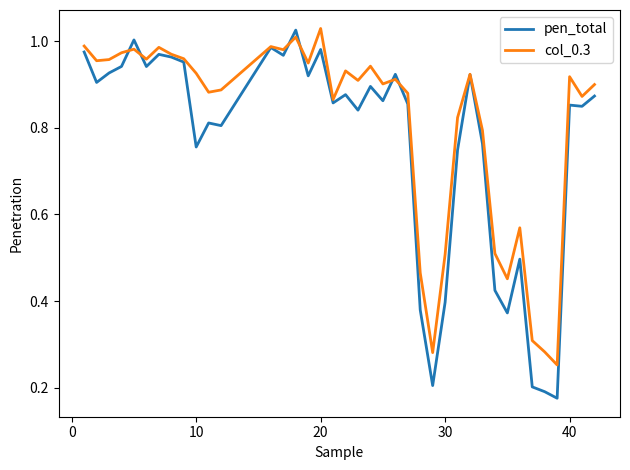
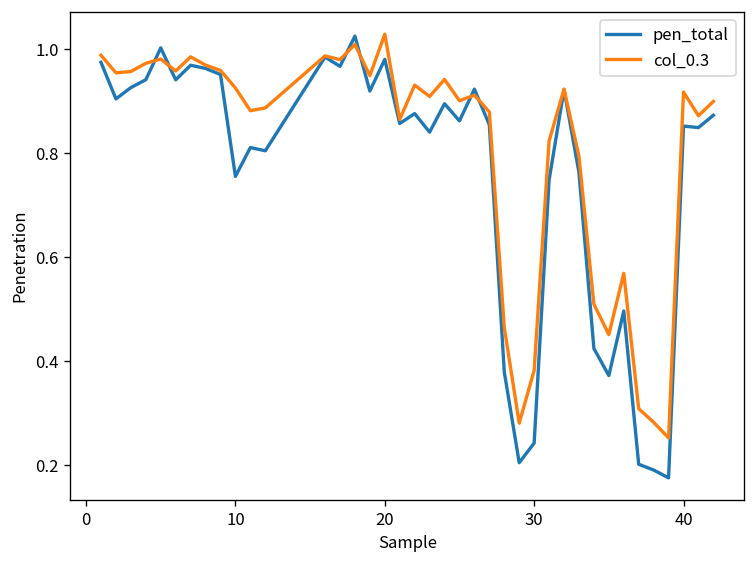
pen_total, 30: 0.40 -> 0.24
col_0.3, 30: 0.51 -> 0.38
